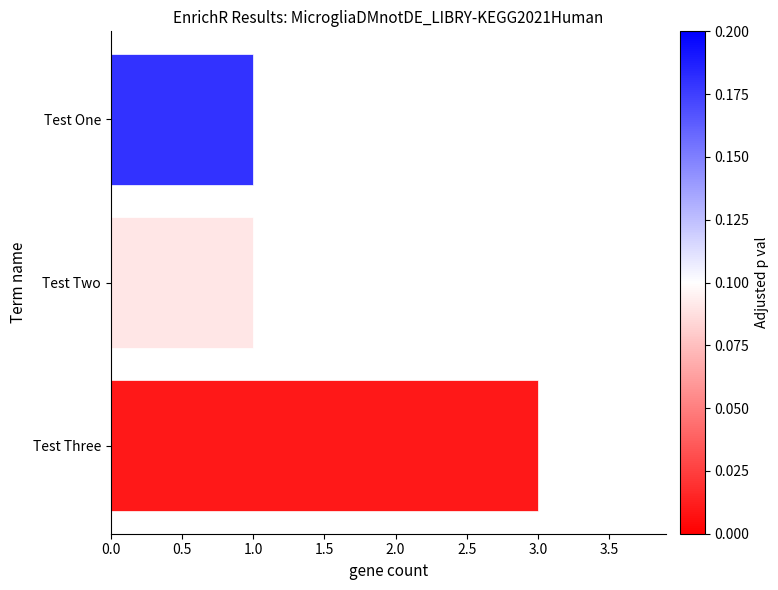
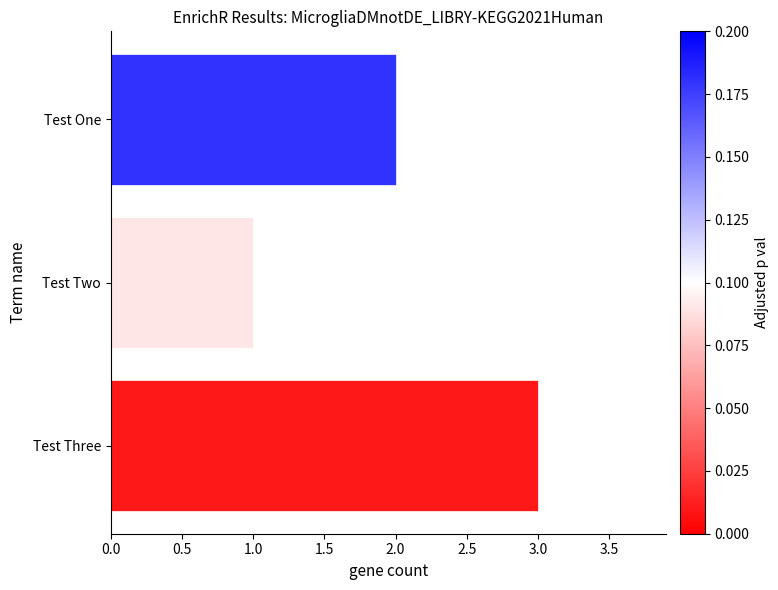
Test One: 1 -> 2
